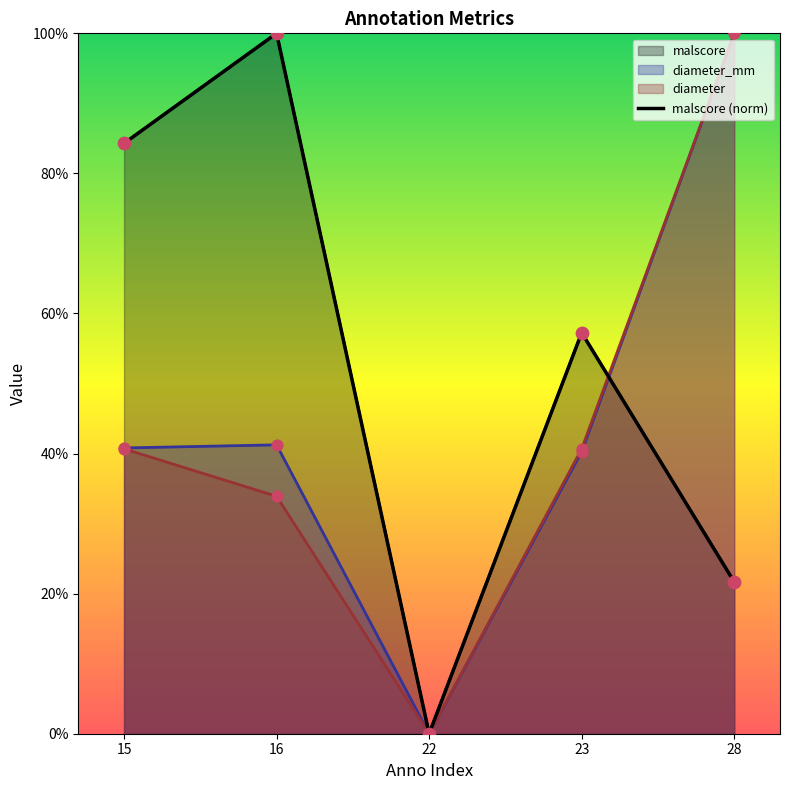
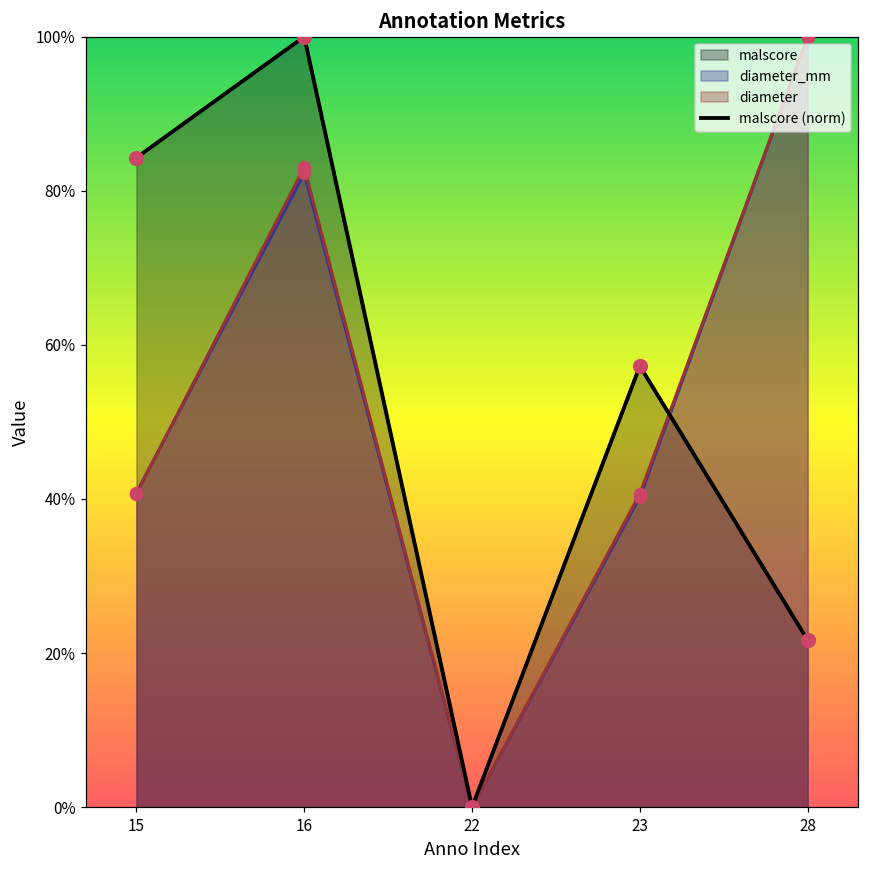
diameter_mm, 16: 41% -> 82%
diameter, 16: 34% -> 83%
